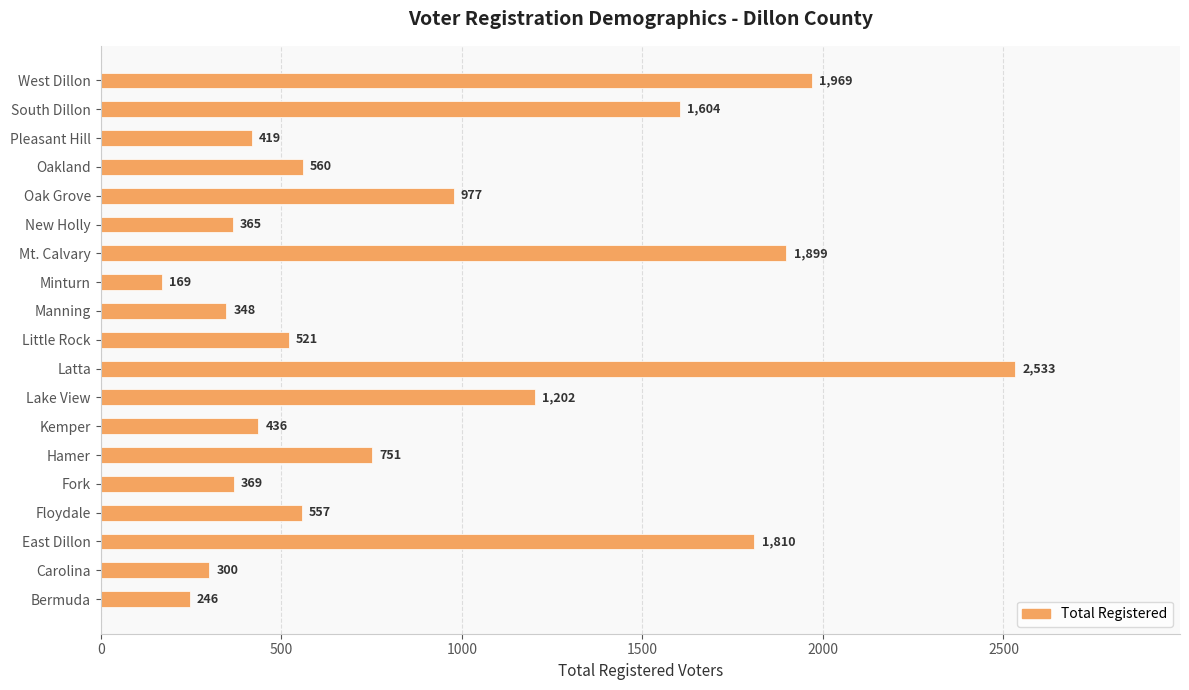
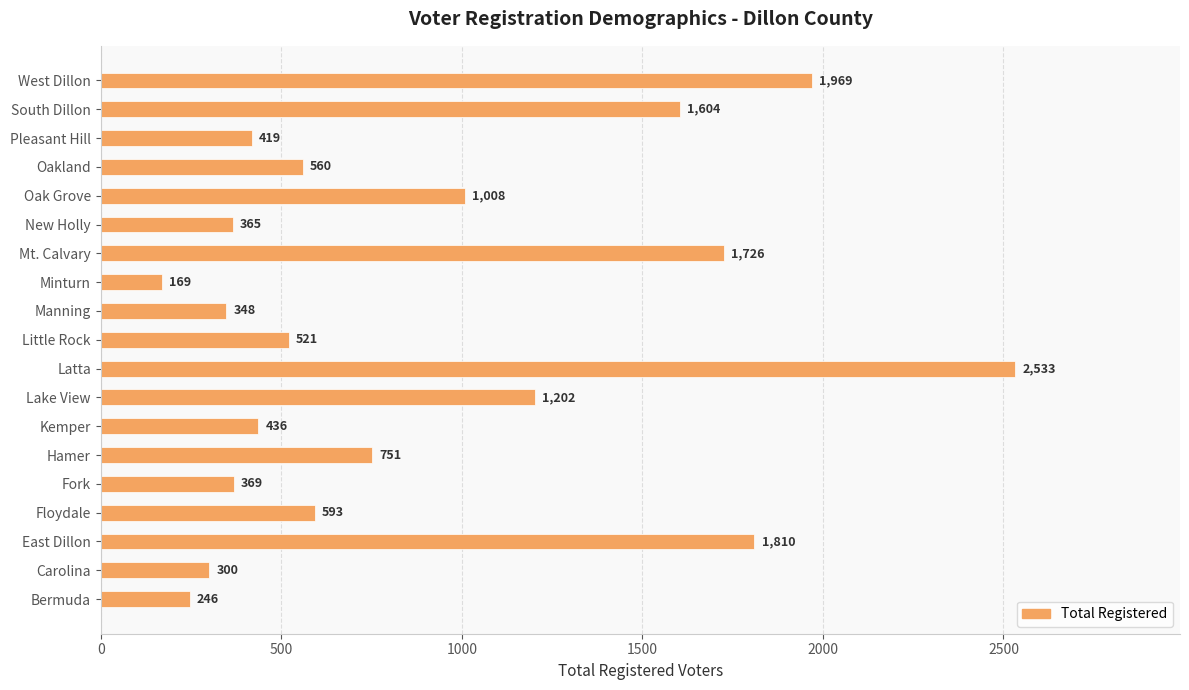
Oak Grove: 977 -> 1,008
Mt. Calvary: 1,899 -> 1,726
Floydale: 557 -> 593
